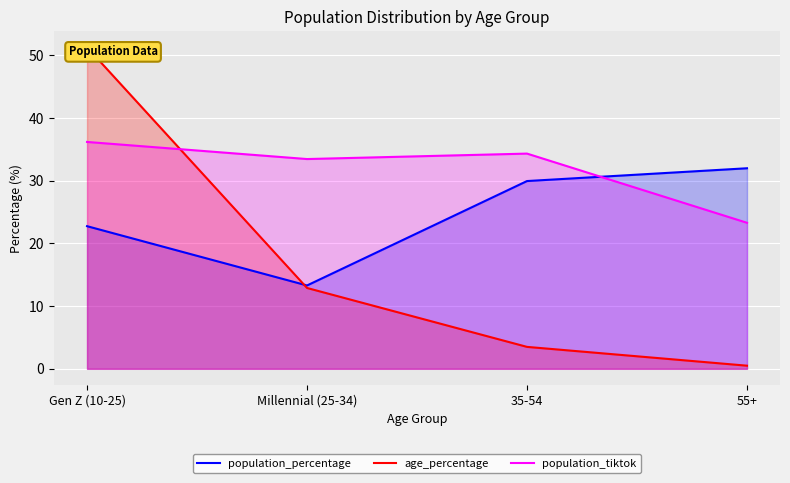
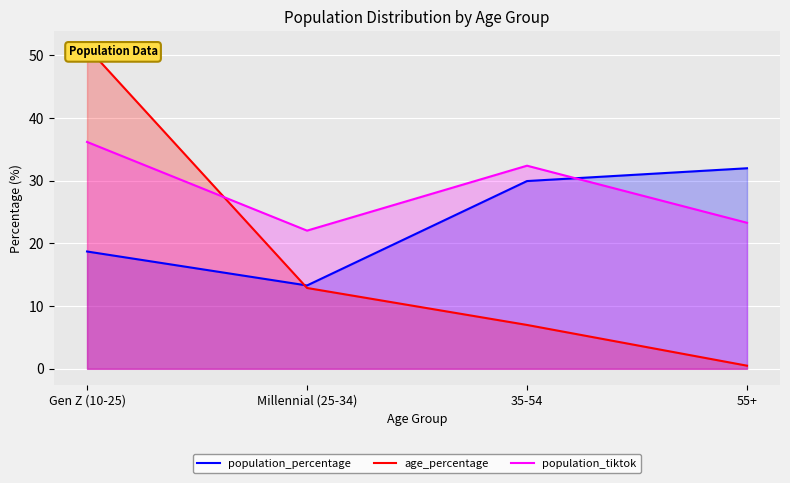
population_percentage, Gen Z (10-25): 23 -> 19
population_tiktok, Millennial (25-34): 33 -> 22
age_percentage, 35-54: 4 -> 7
population_tiktok, 35-54: 34 -> 32
